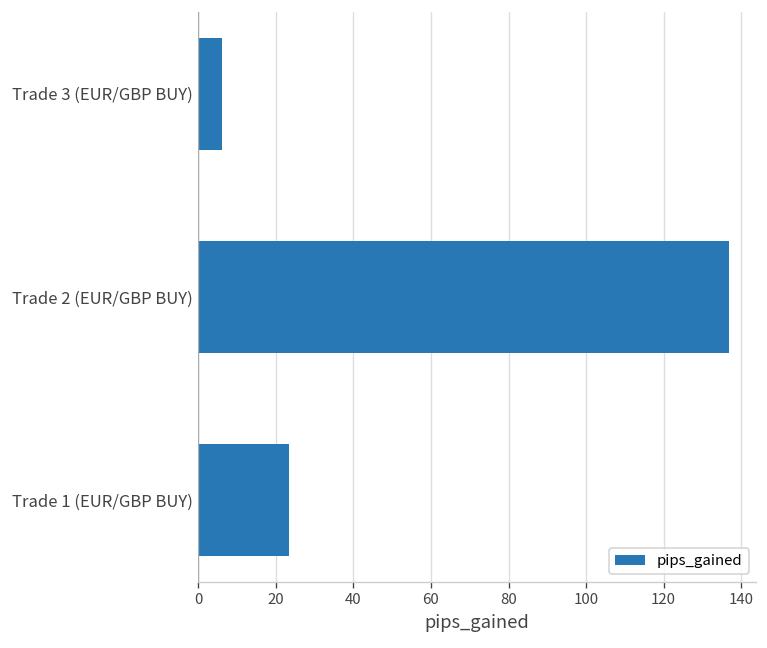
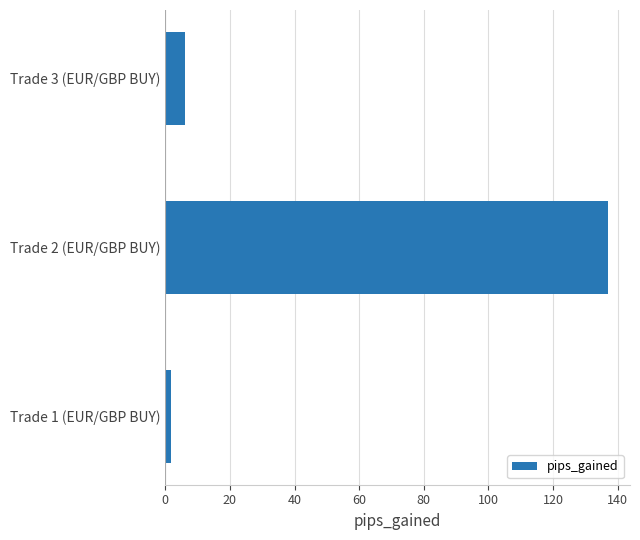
Trade 1 (EUR/GBP BUY): 23 -> 2
